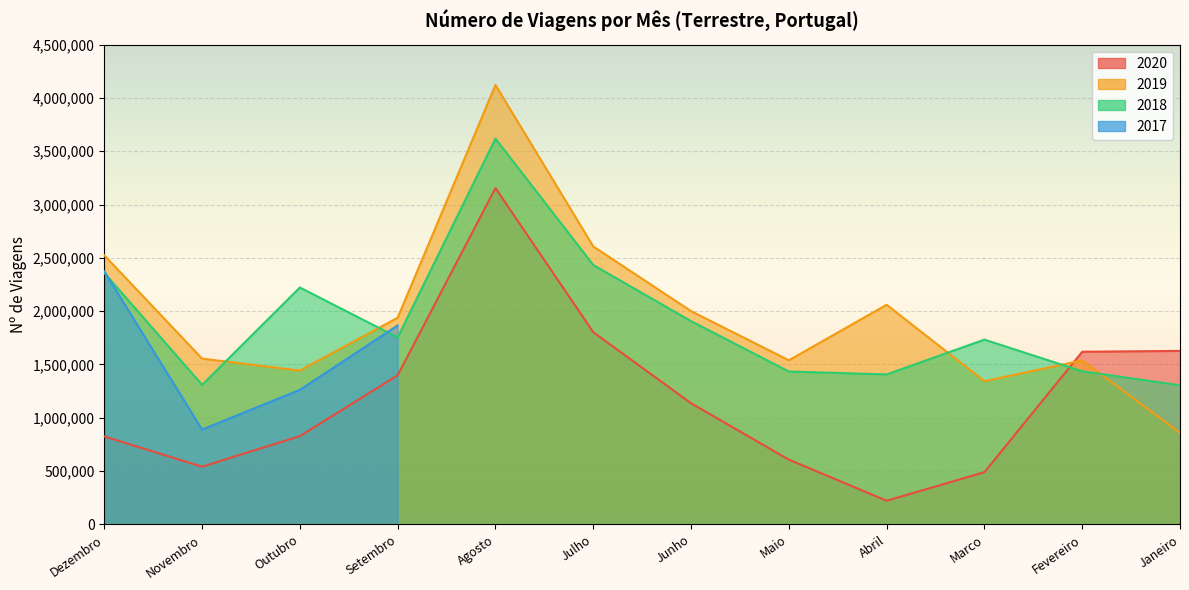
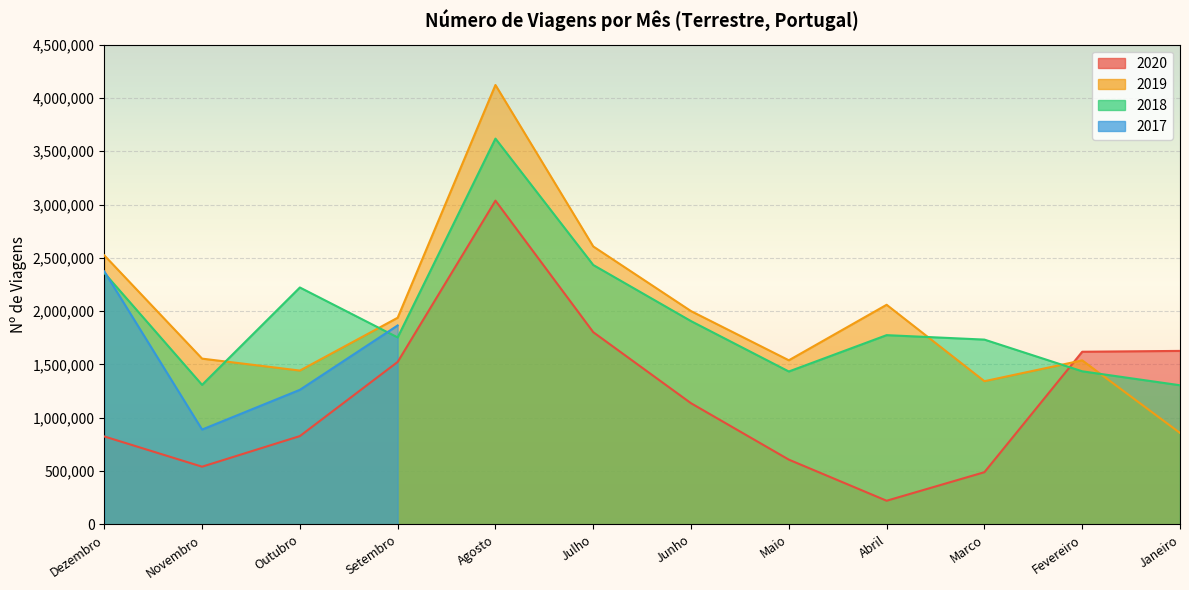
2020, Setembro: 1,400,000 -> 1,520,000
2020, Agosto: 3,150,000 -> 3,040,000
2018, Abril: 1,410,000 -> 1,780,000
